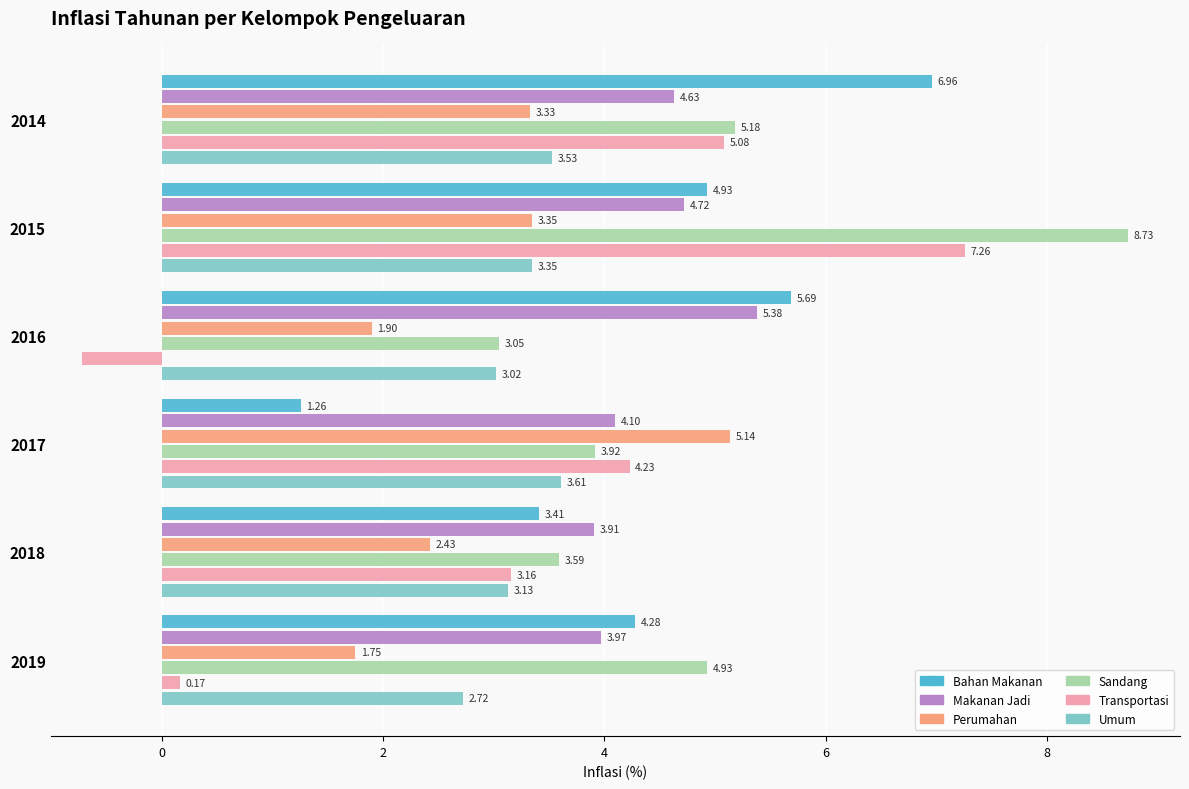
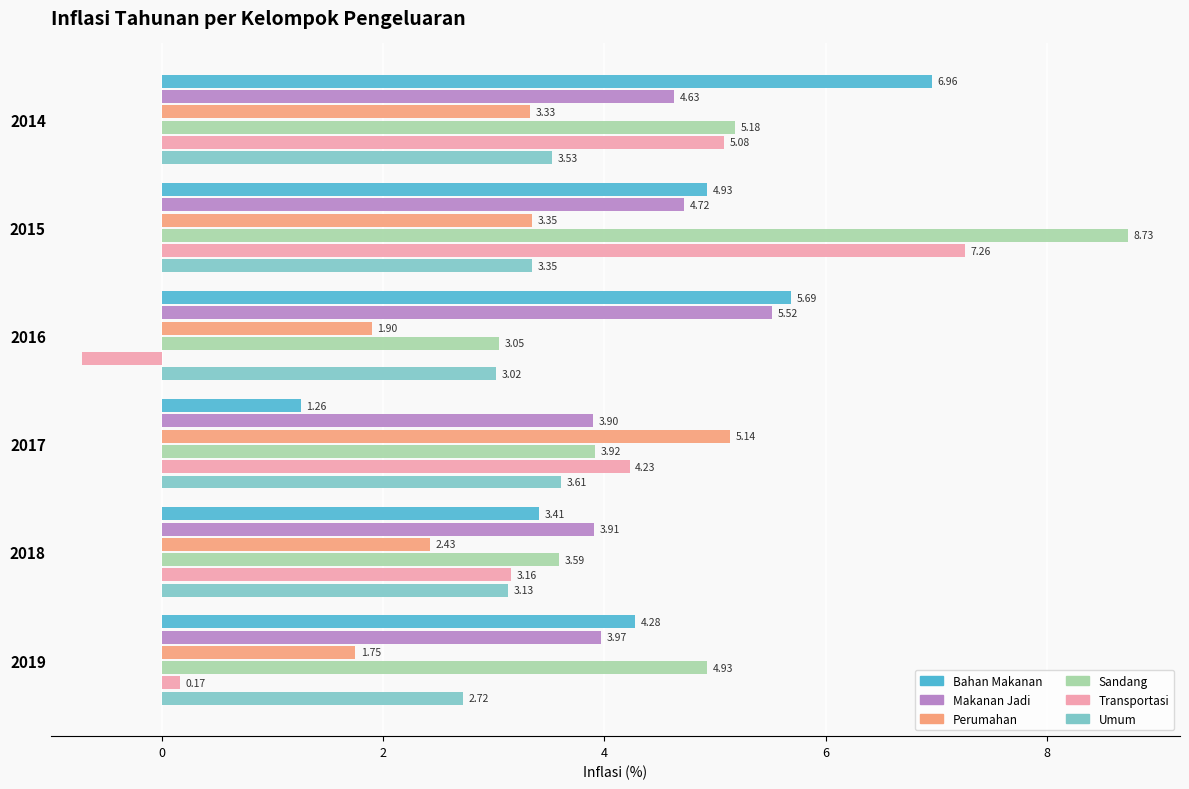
Makanan Jadi, 2016: 5.38 -> 5.52
Makanan Jadi, 2017: 4.10 -> 3.90
